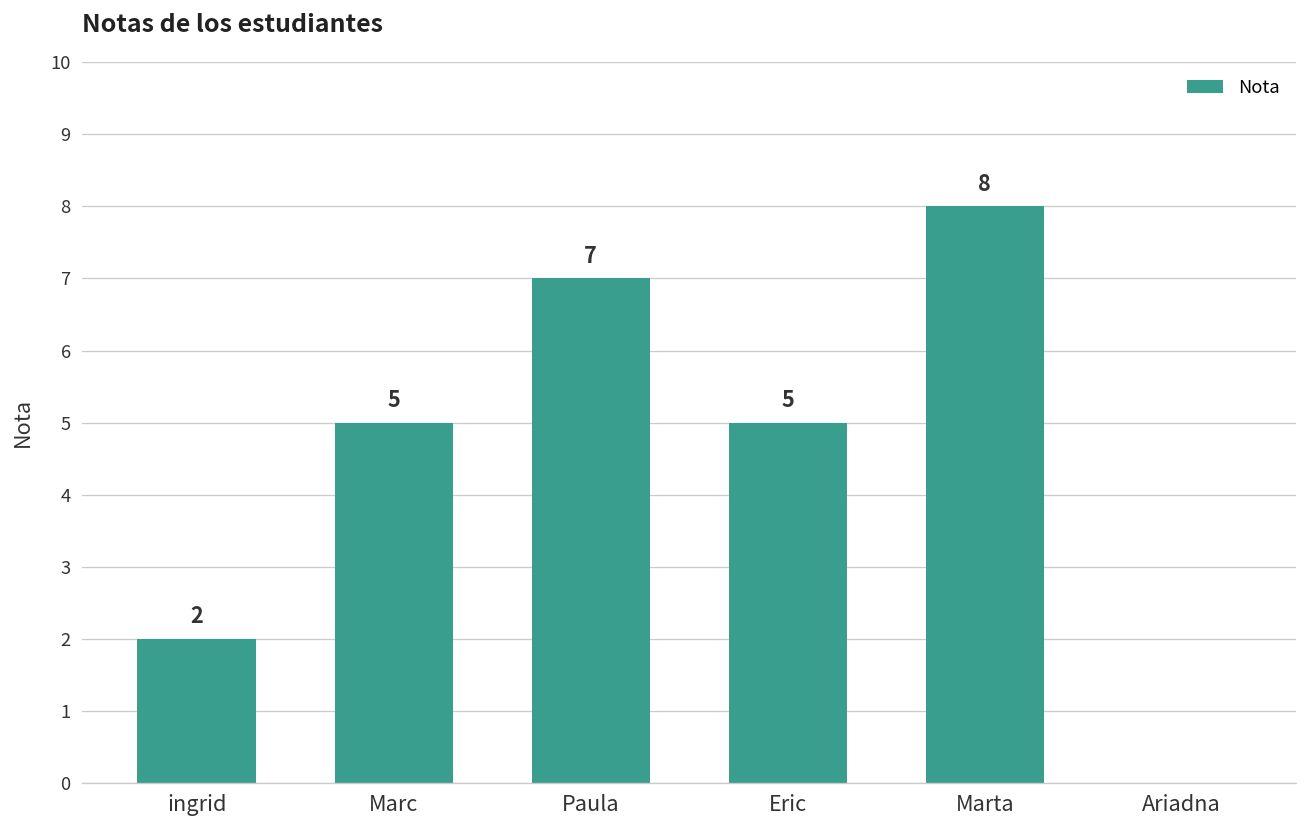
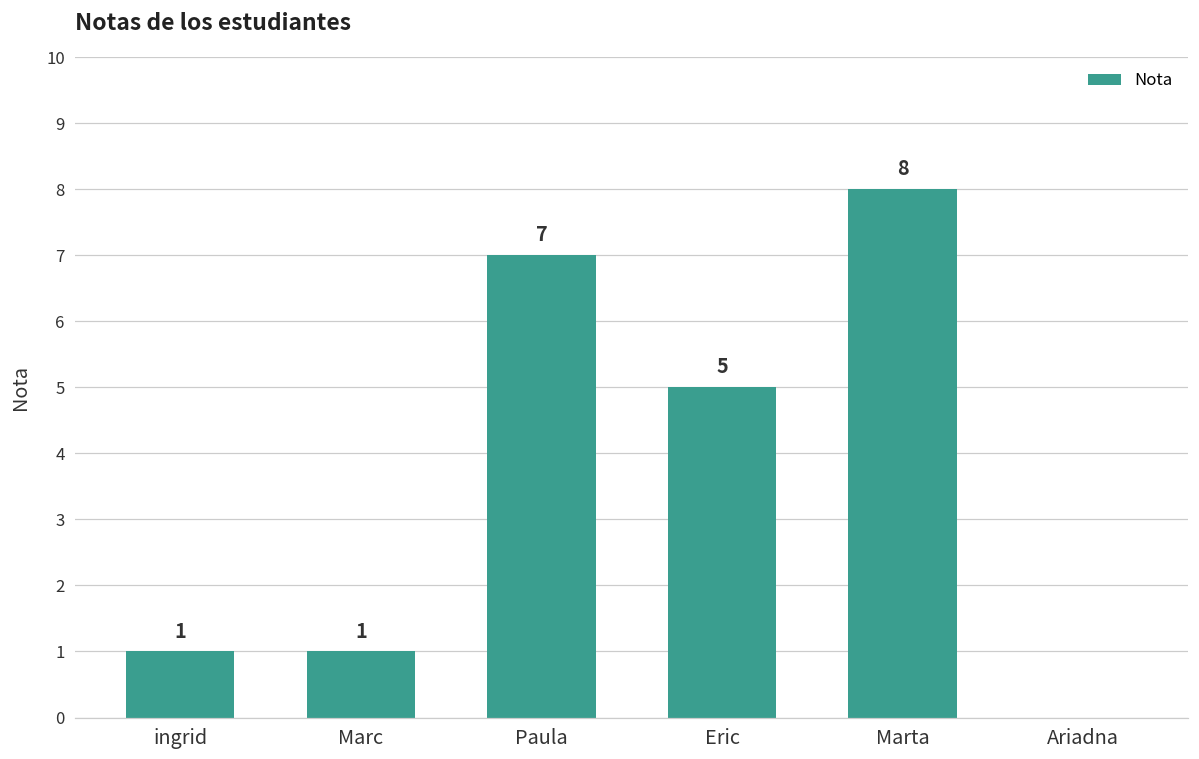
ingrid: 2 -> 1
Marc: 5 -> 1
